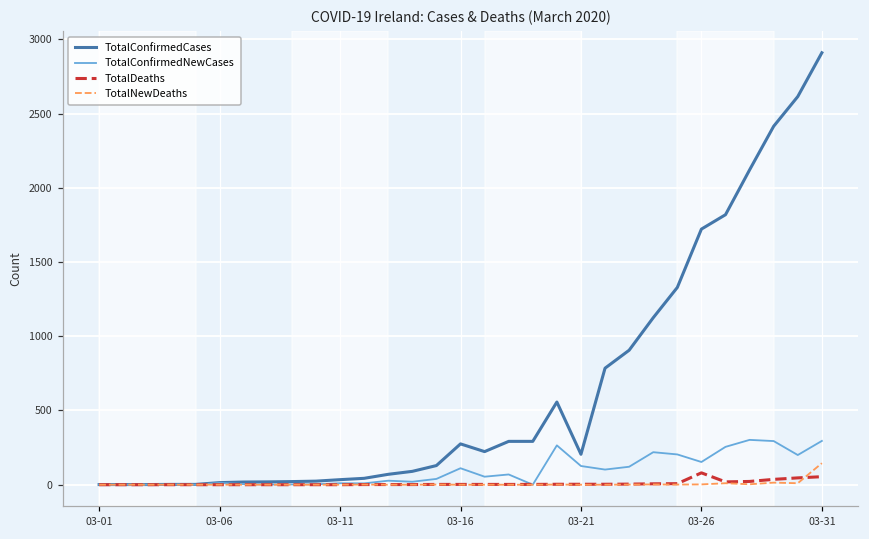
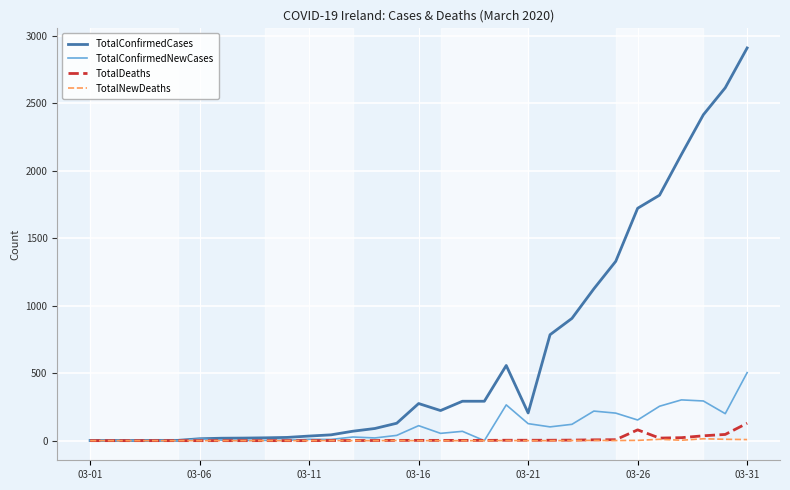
TotalConfirmedNewCases, 03-31: 300 -> 500
TotalDeaths, 03-31: 50 -> 130
TotalNewDeaths, 03-31: 150 -> 10
